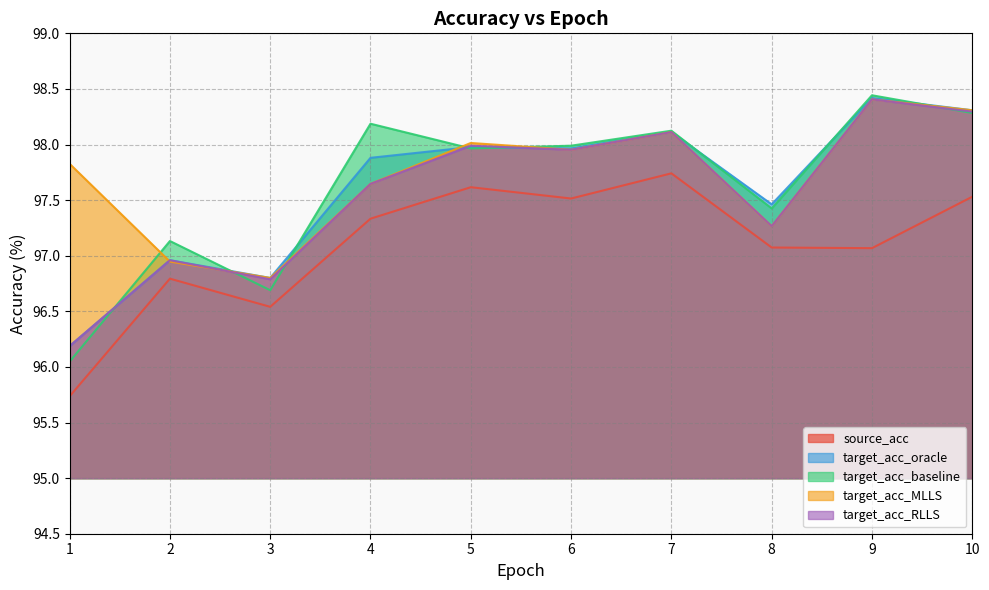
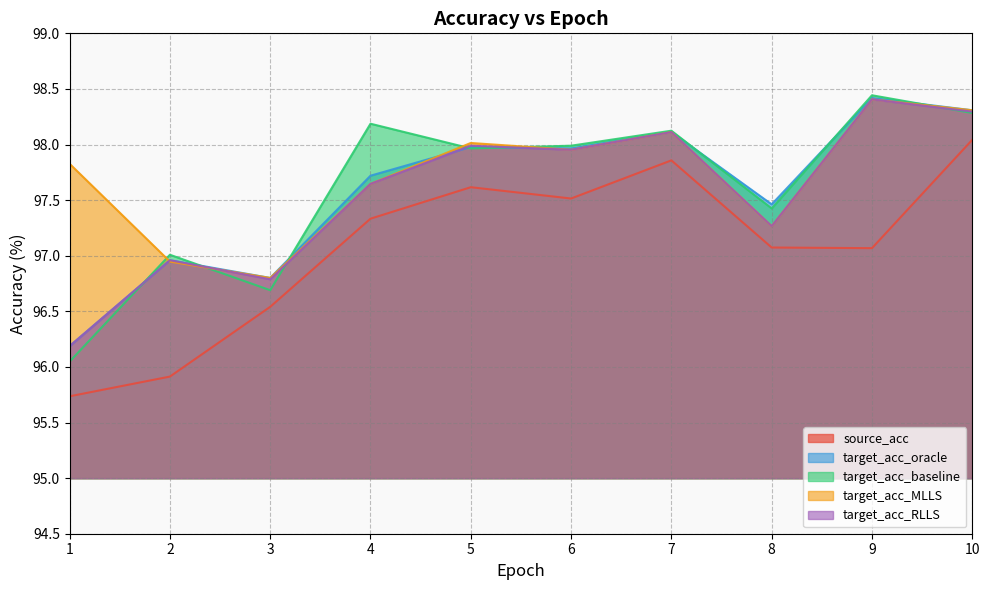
source_acc, 2: 96.79 -> 95.91
target_acc_baseline, 2: 97.13 -> 97.01
target_acc_oracle, 4: 97.88 -> 97.72
source_acc, 7: 97.74 -> 97.86
source_acc, 10: 97.53 -> 98.04
